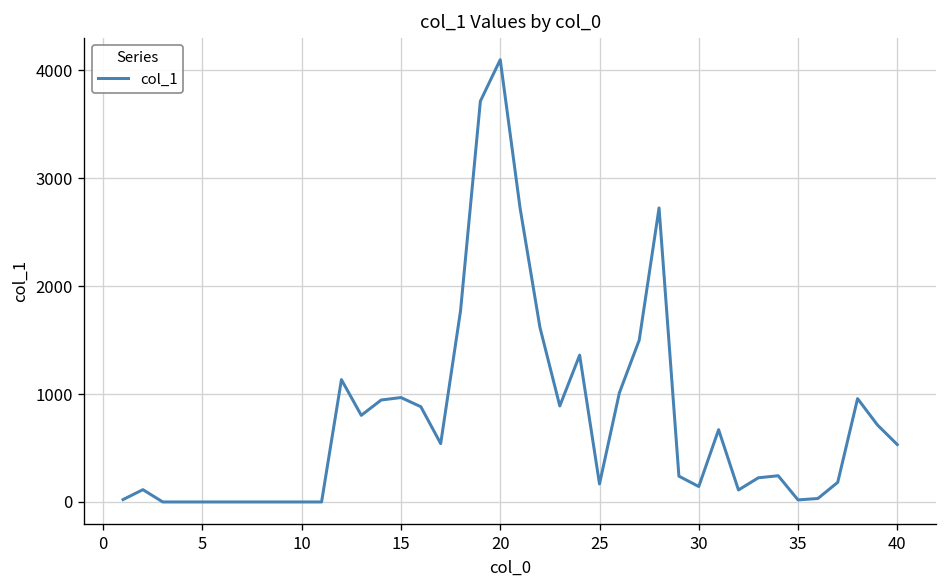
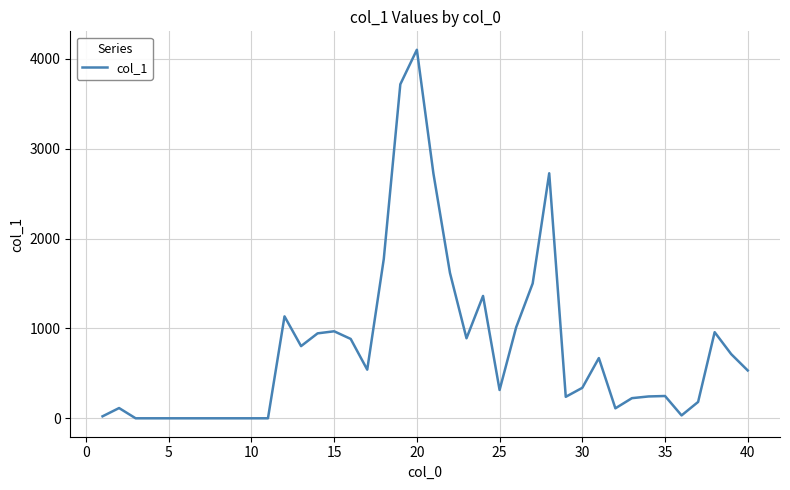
25: 200 -> 300
30: 100 -> 300
35: 0 -> 200
